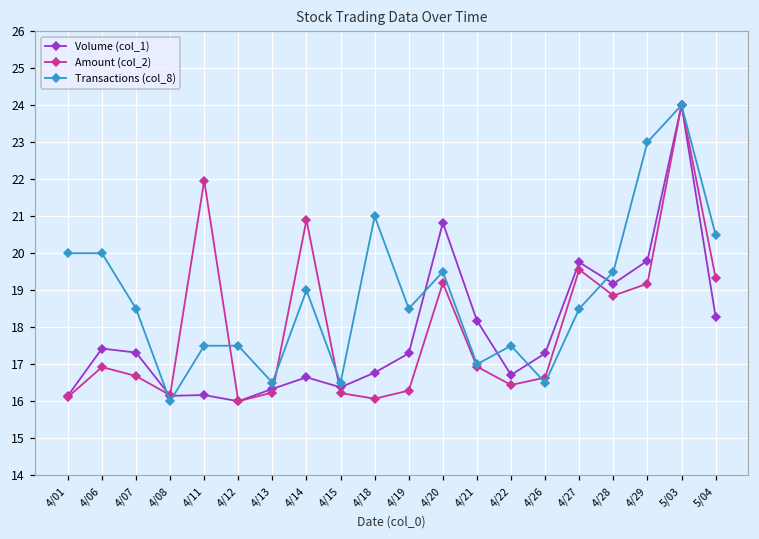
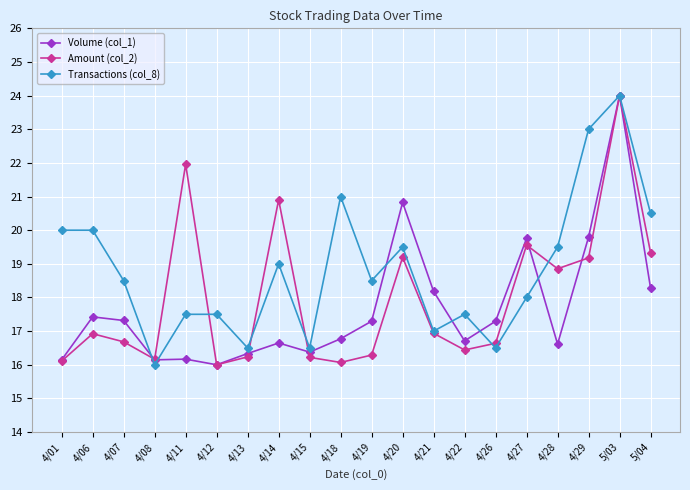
Transactions (col_8), 4/27: 18.5 -> 18.0
Volume (col_1), 4/28: 19.2 -> 16.6
